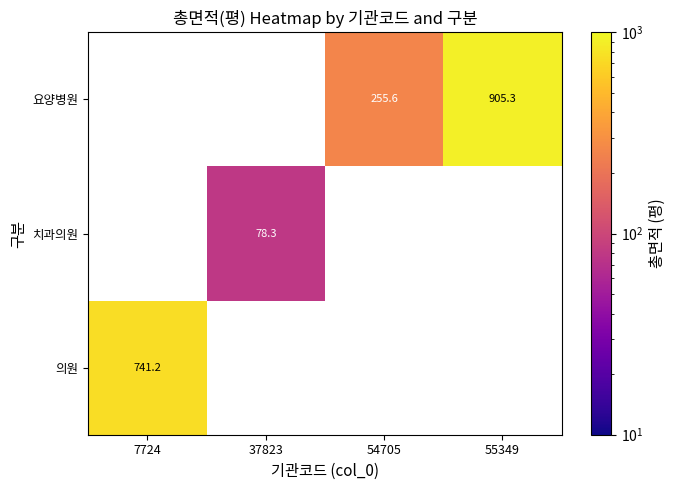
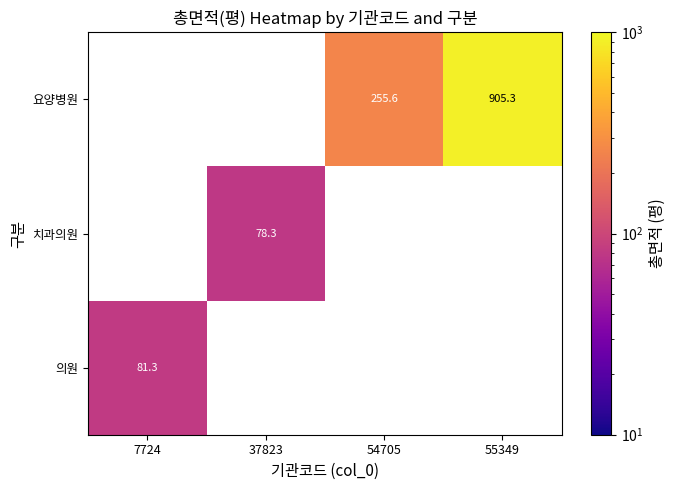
의원, 7724: 741.2 -> 81.3
